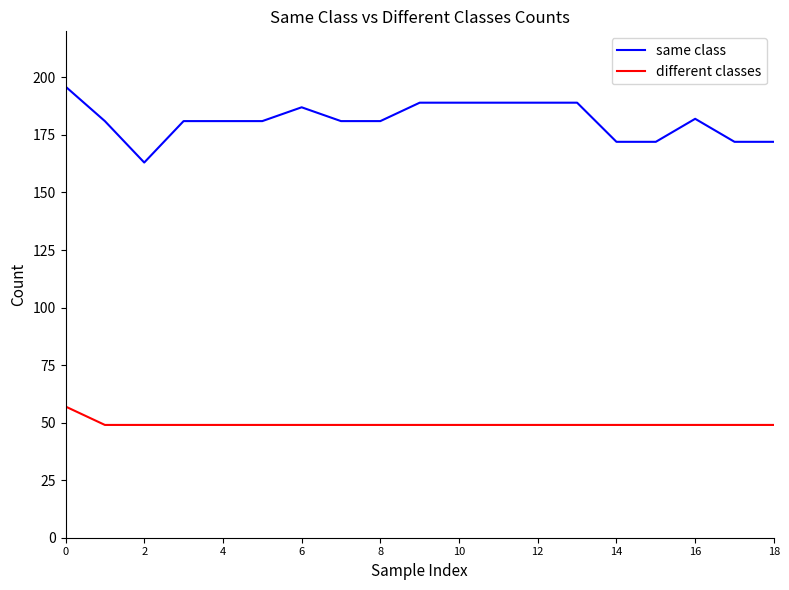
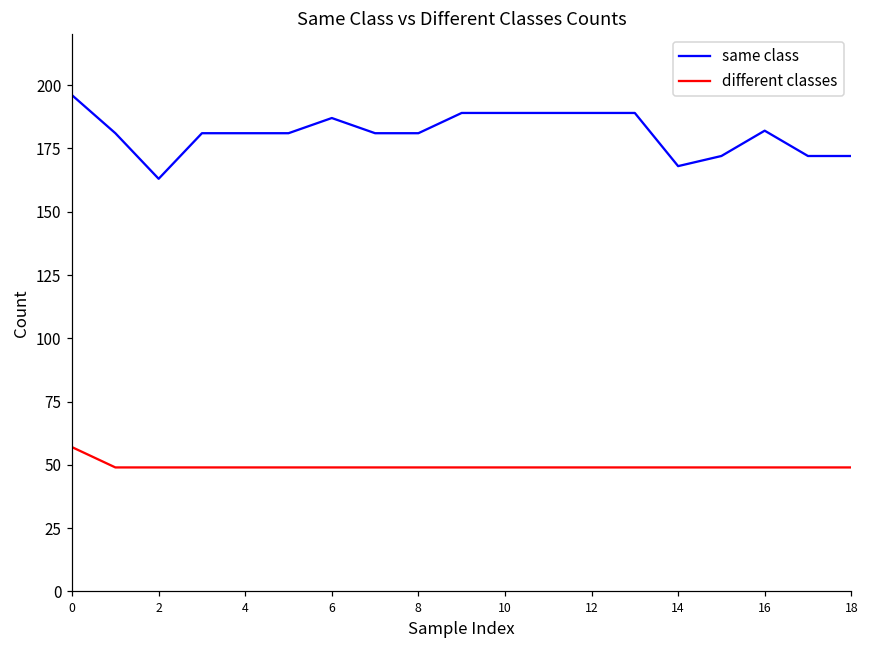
same class, 14: 172 -> 168
